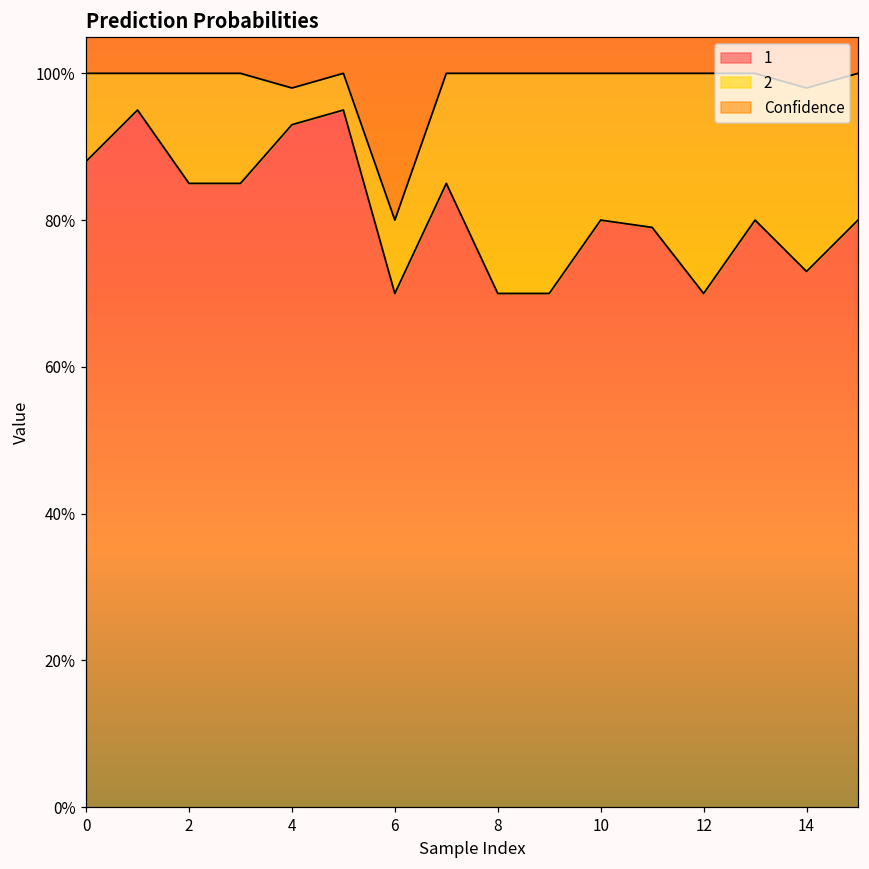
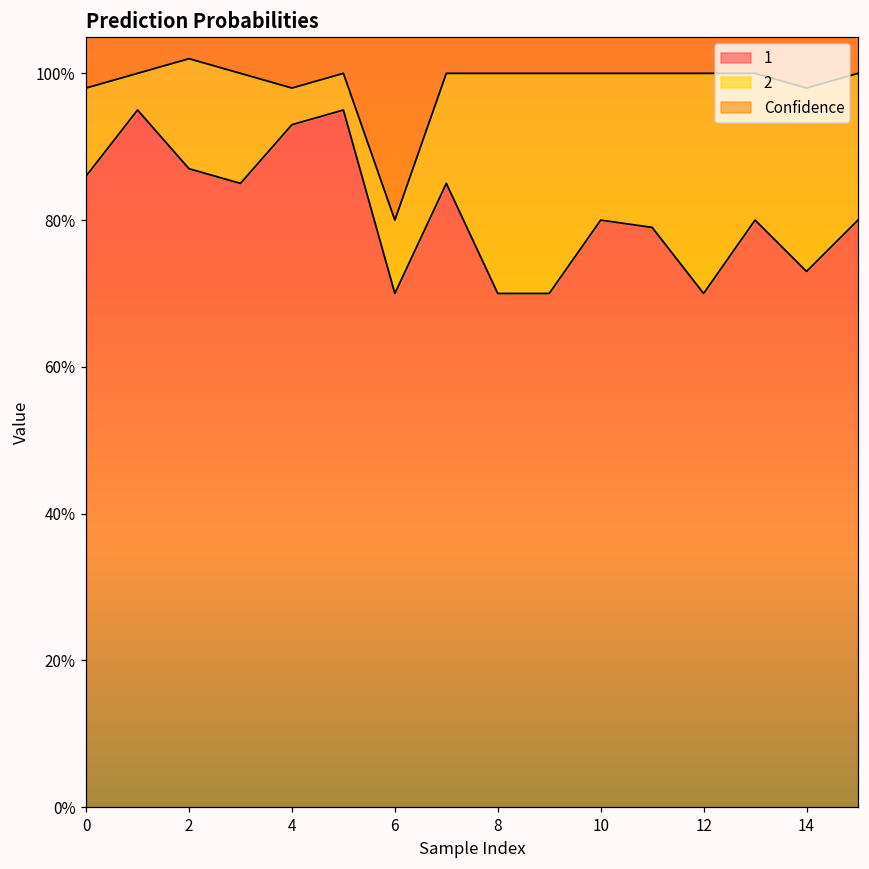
1, 0: 88% -> 86%
1, 2: 85% -> 87%
